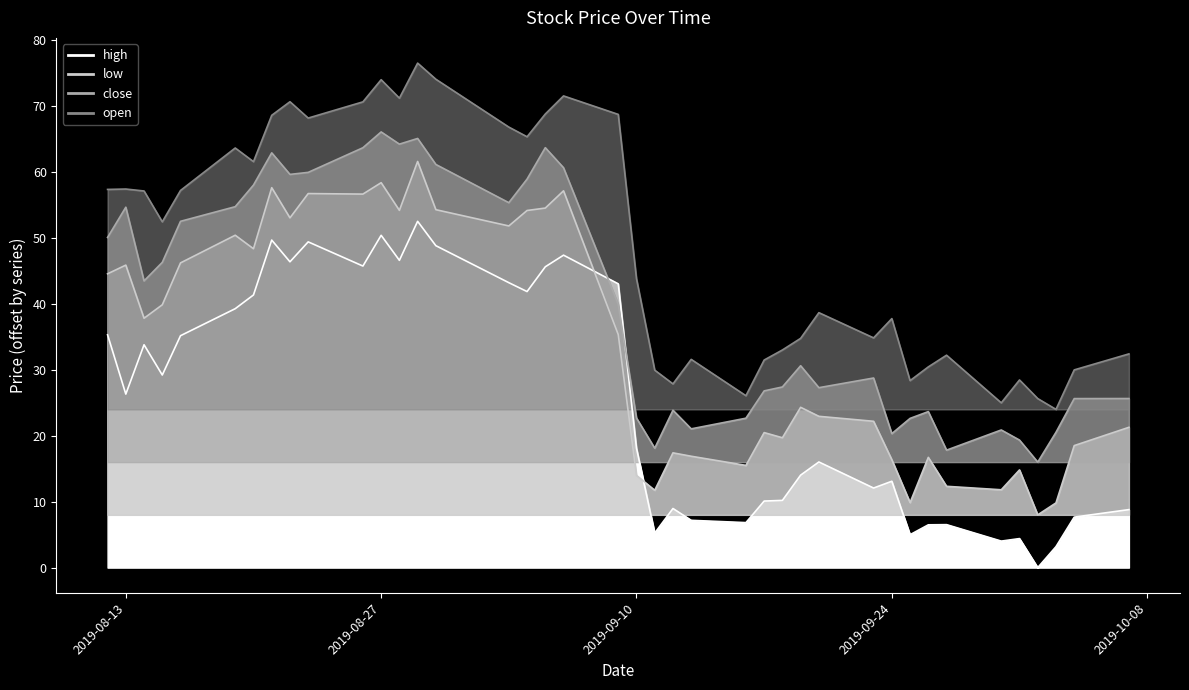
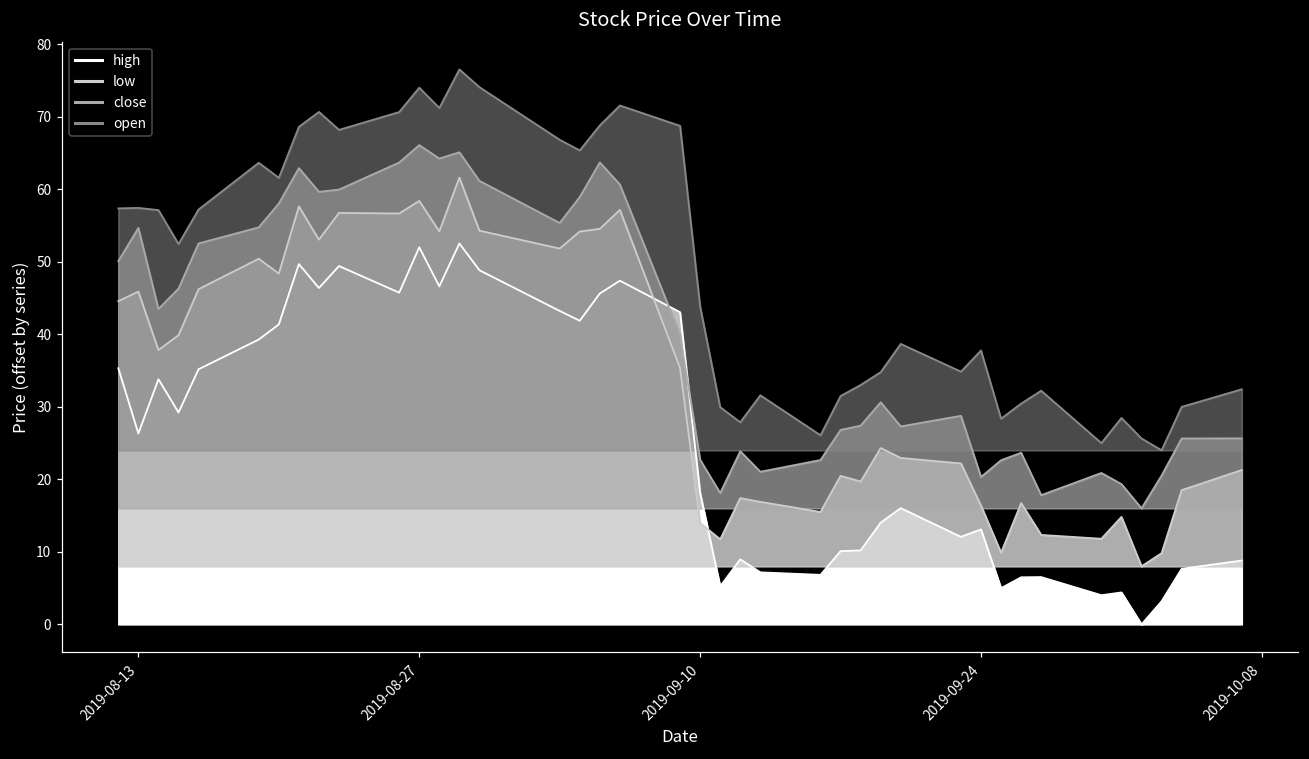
high, 2019-08-27: 50 -> 52
